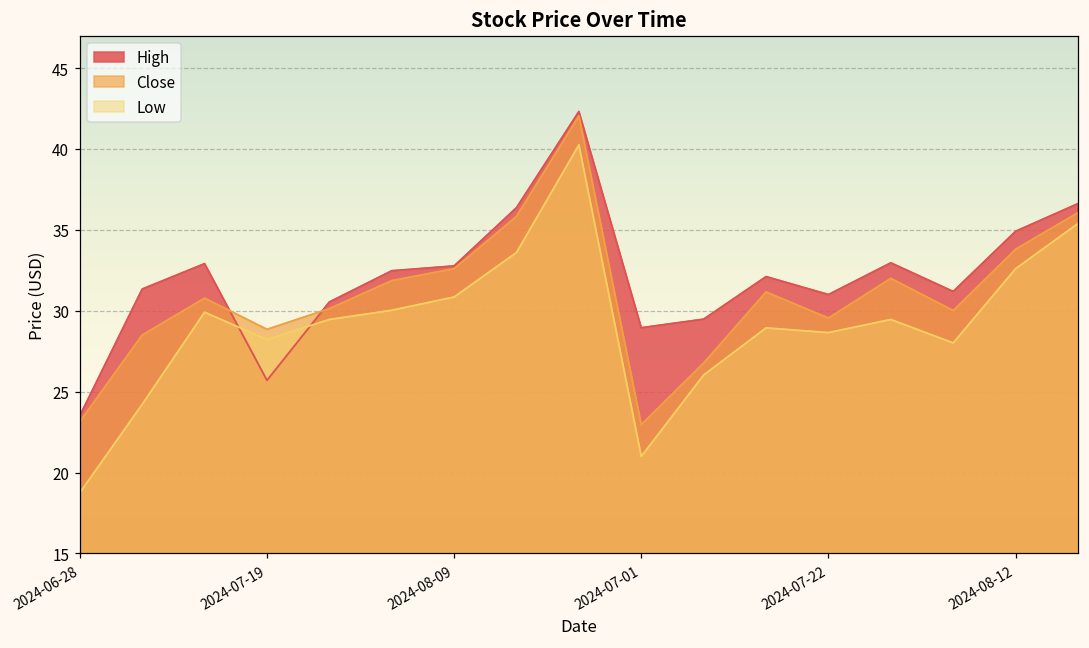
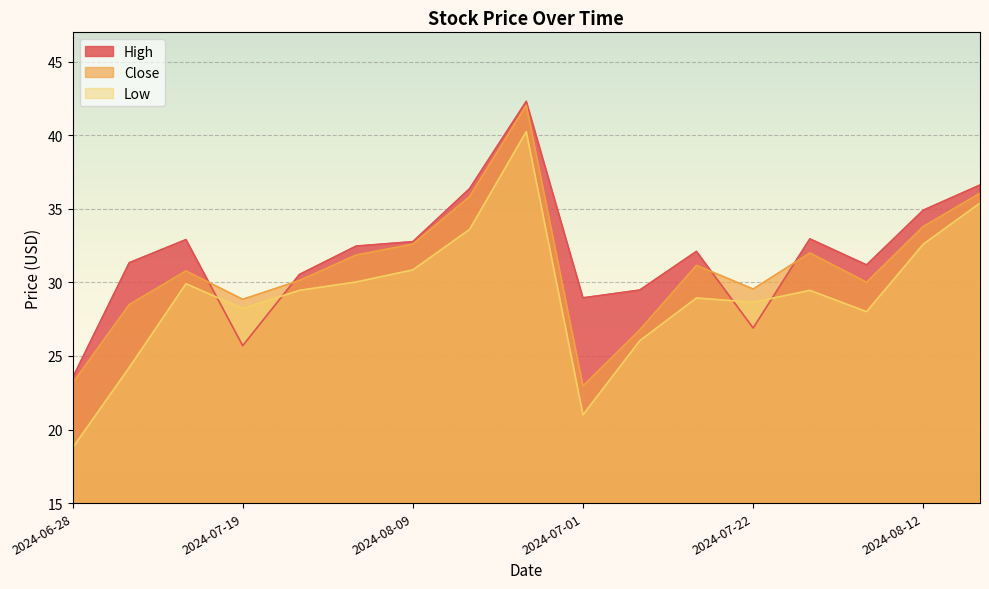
High, 2024-07-22: 31.0 -> 26.9
